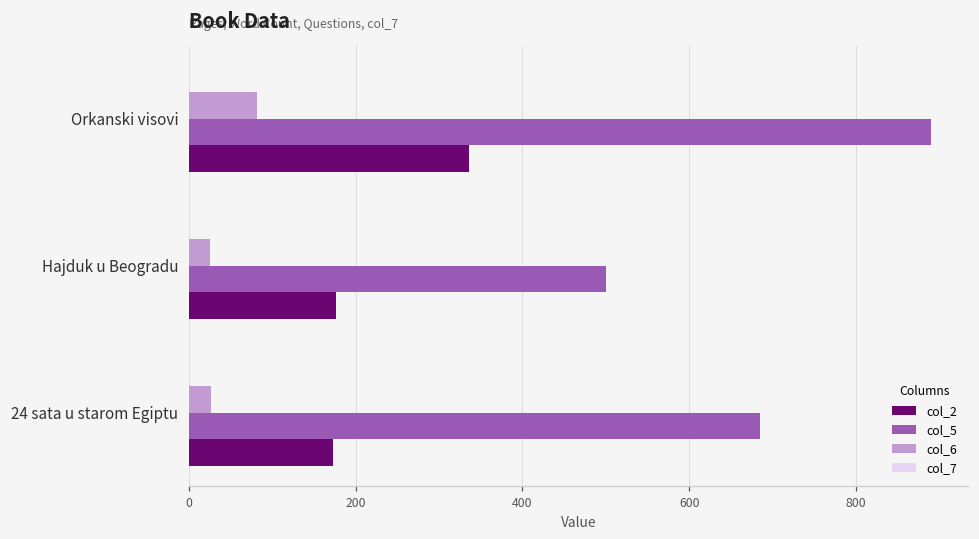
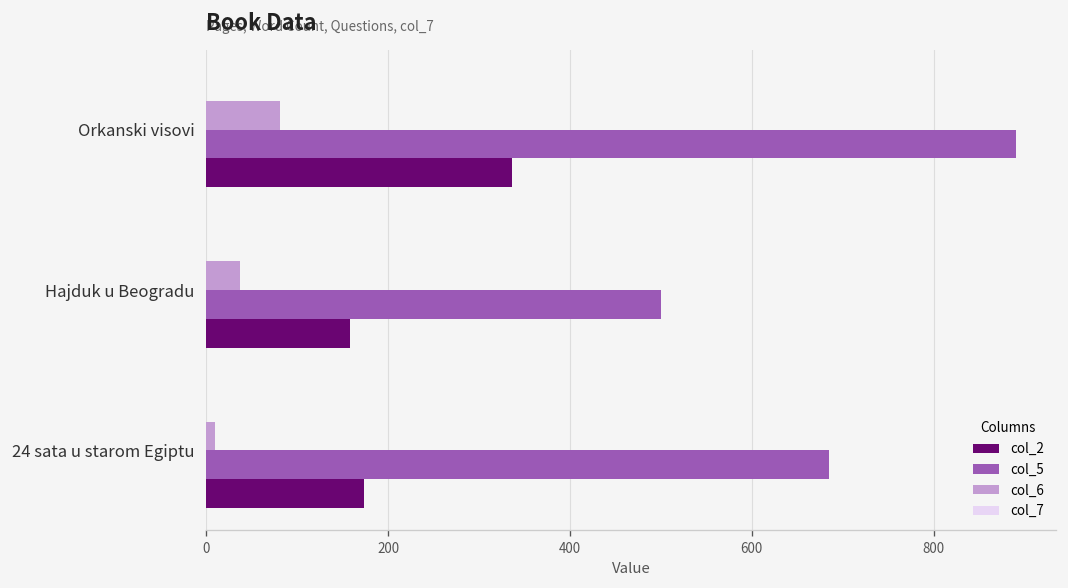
col_6, Hajduk u Beogradu: 30 -> 40
col_2, Hajduk u Beogradu: 180 -> 160
col_6, 24 sata u starom Egiptu: 30 -> 10
